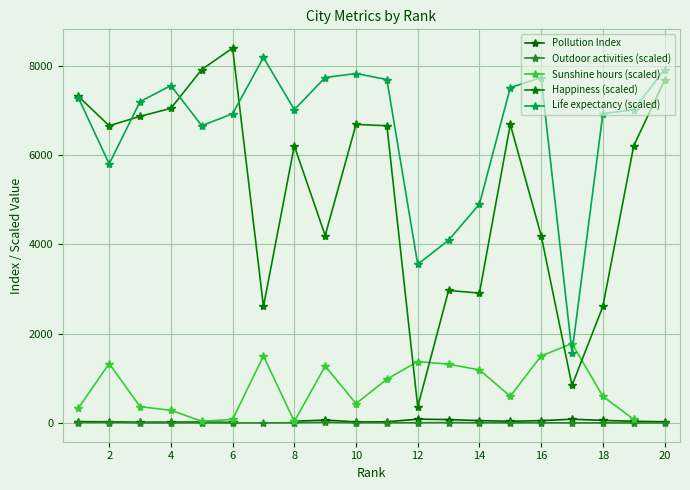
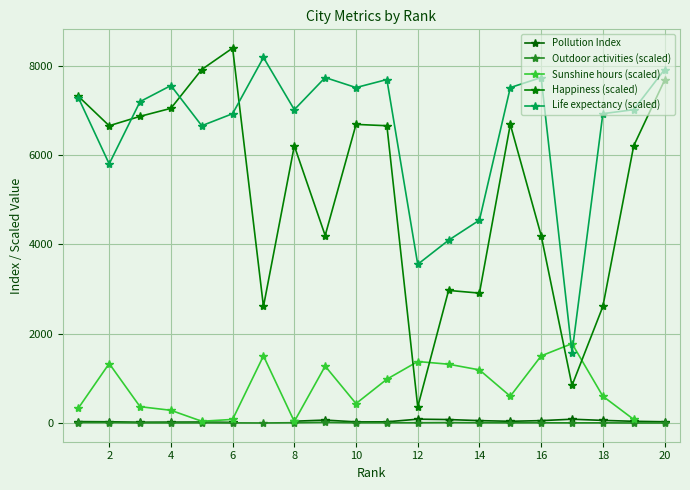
Life expectancy (scaled), 10: 7800 -> 7500
Life expectancy (scaled), 14: 4900 -> 4500
